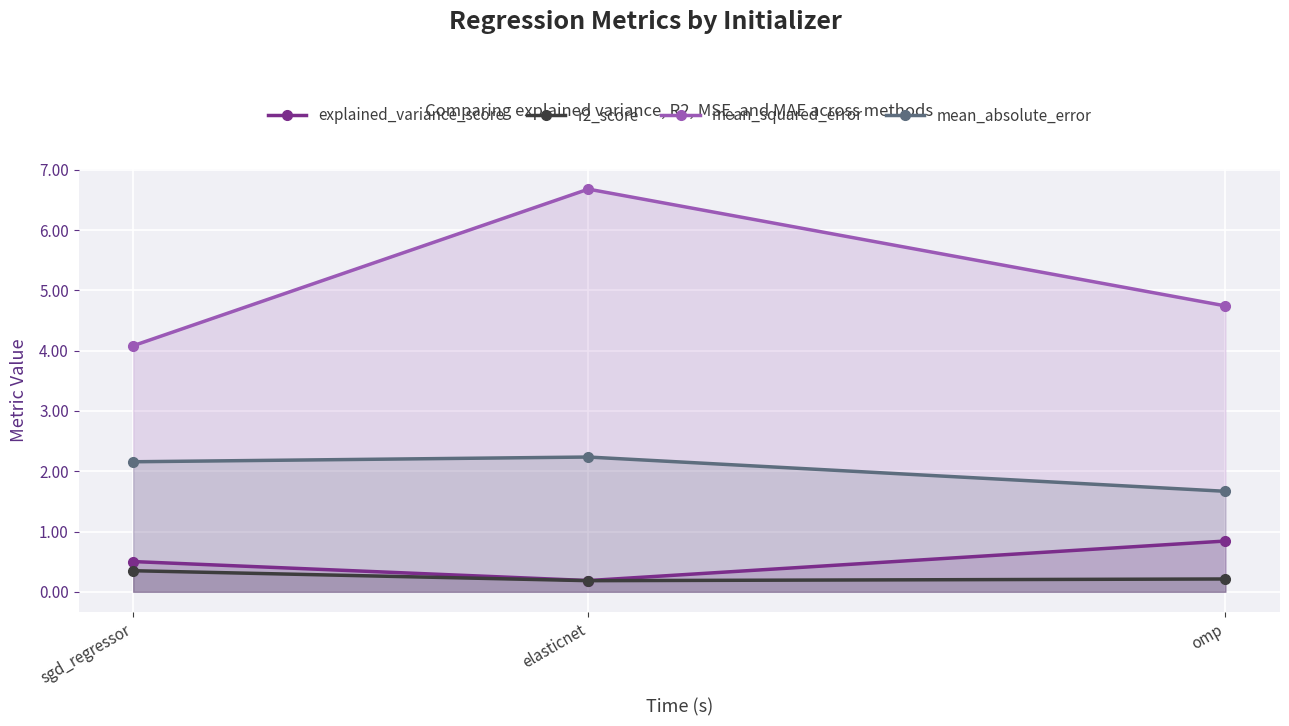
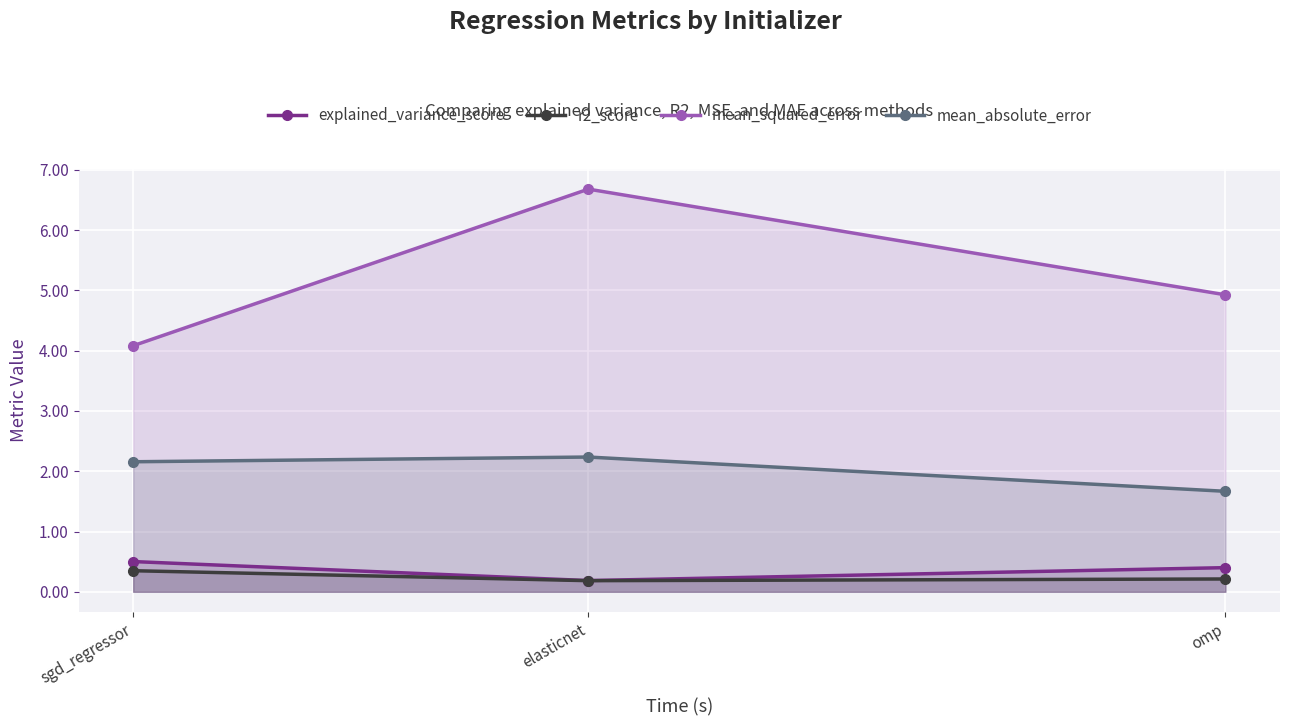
explained_variance_score, omp: 0.8 -> 0.4
mean_squared_error, omp: 4.7 -> 4.9
